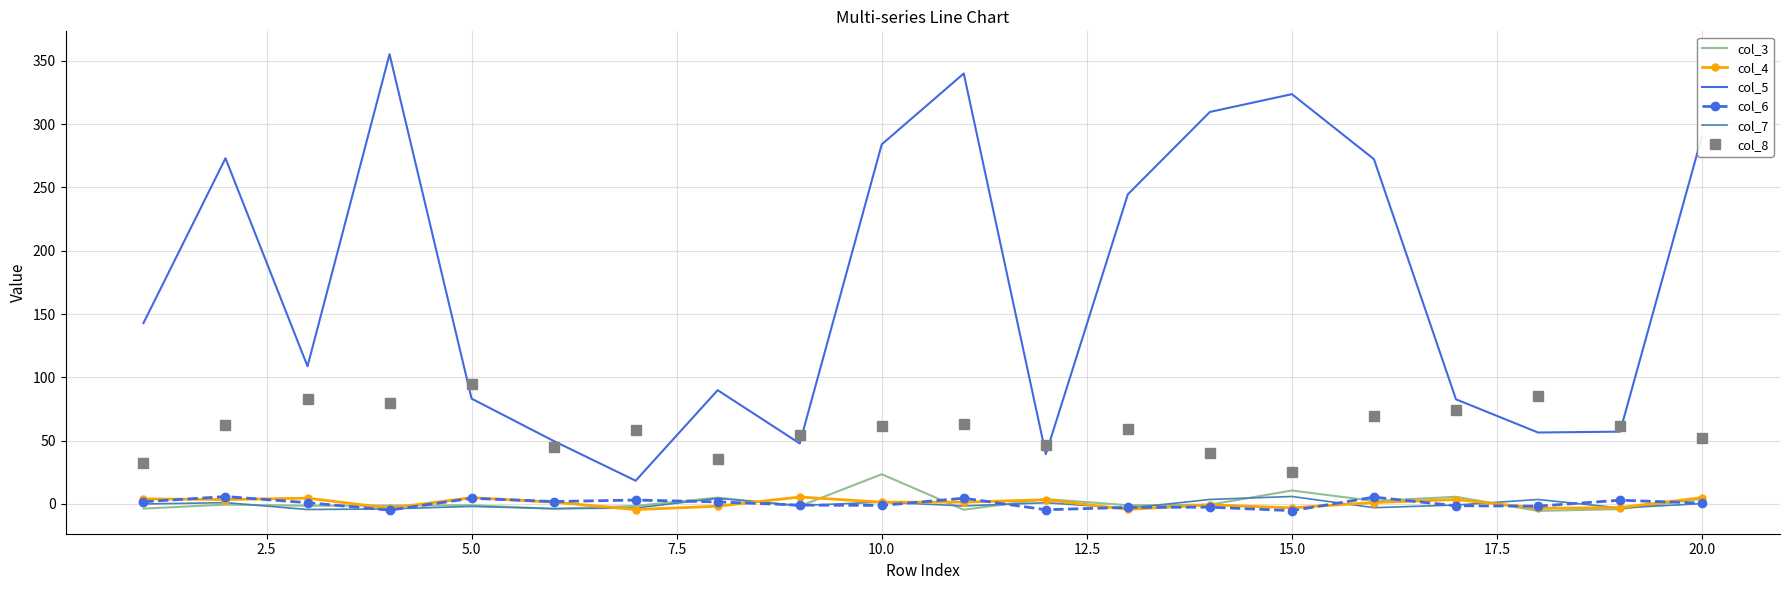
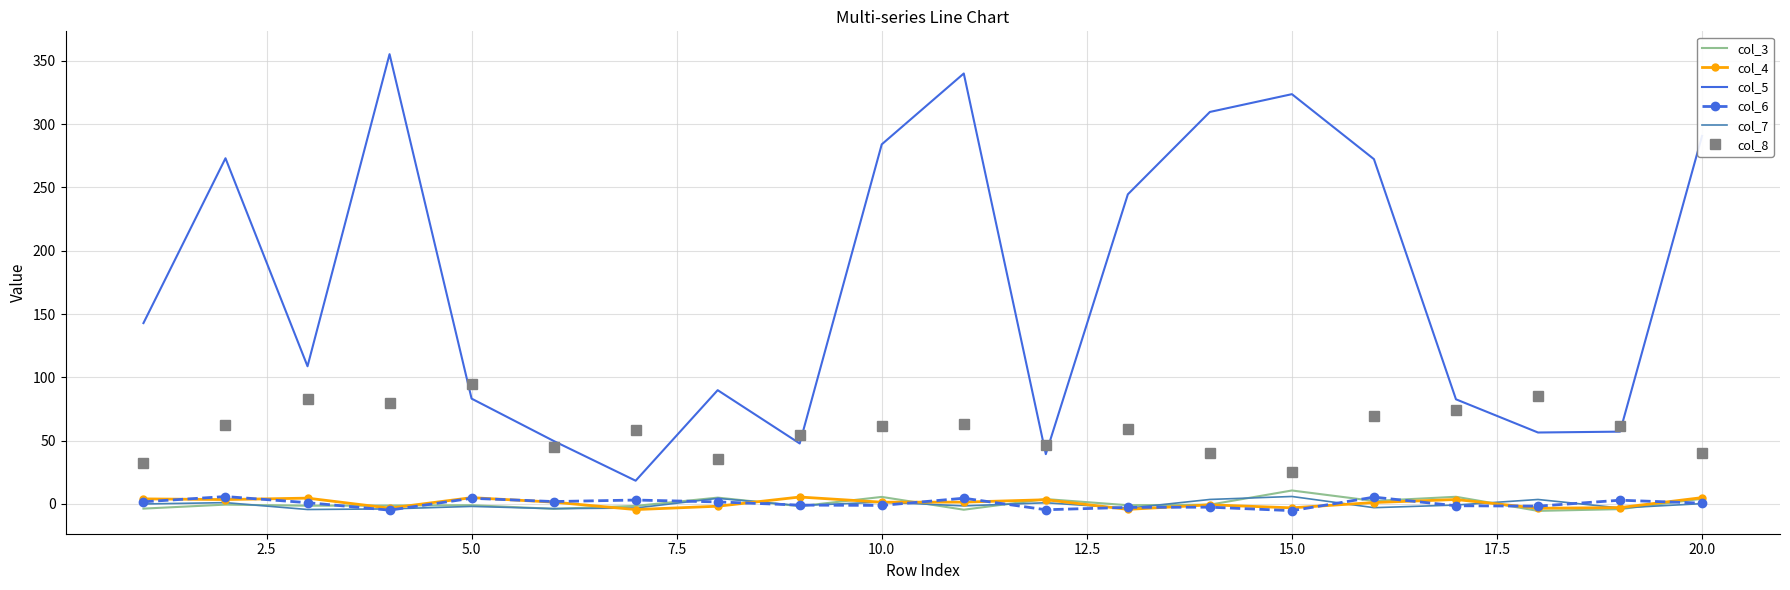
col_3, 10.0: 23 -> 5
col_8, 20.0: 52 -> 40
